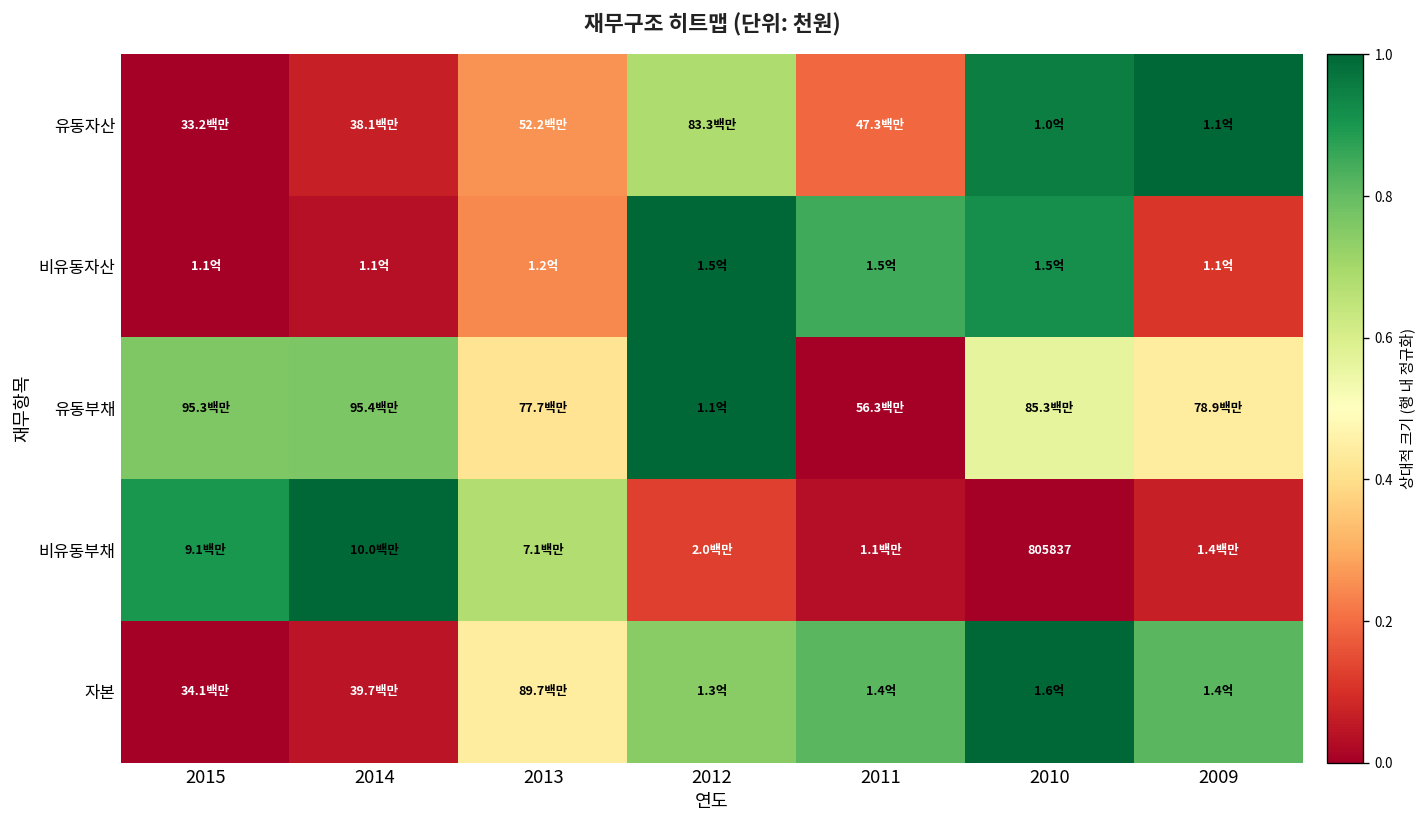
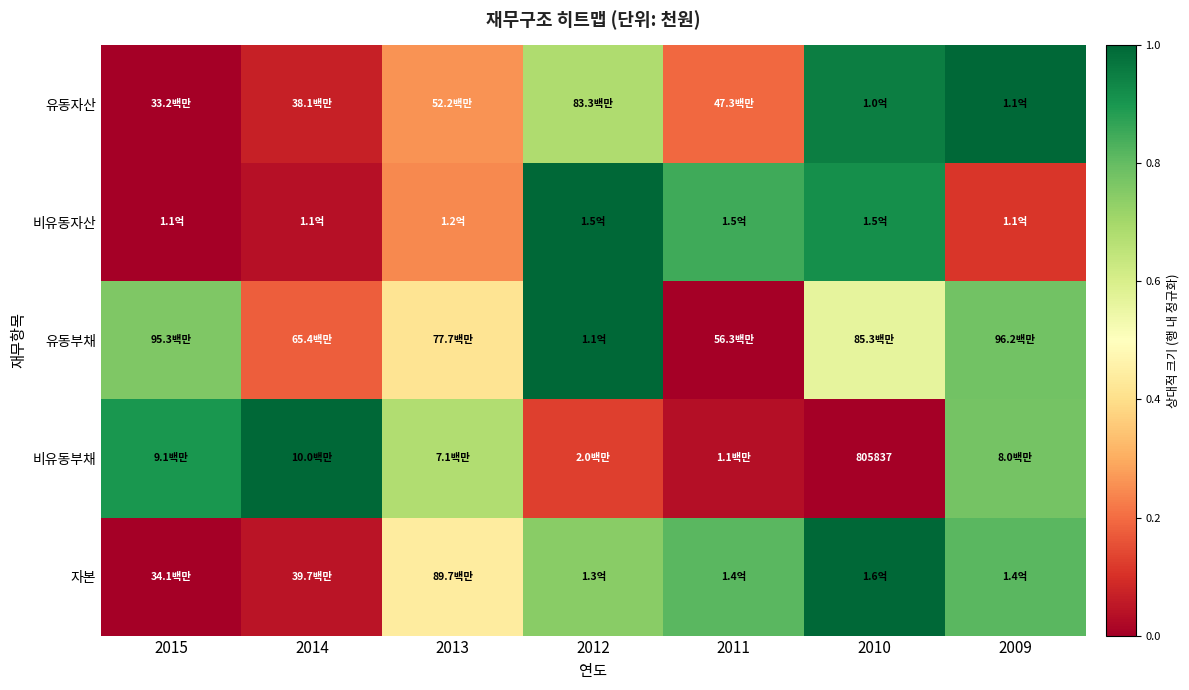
유동부채, 2014: 95.4 -> 65.4
유동부채, 2009: 78.9 -> 96.2
비유동부채, 2009: 1.4 -> 8.0
